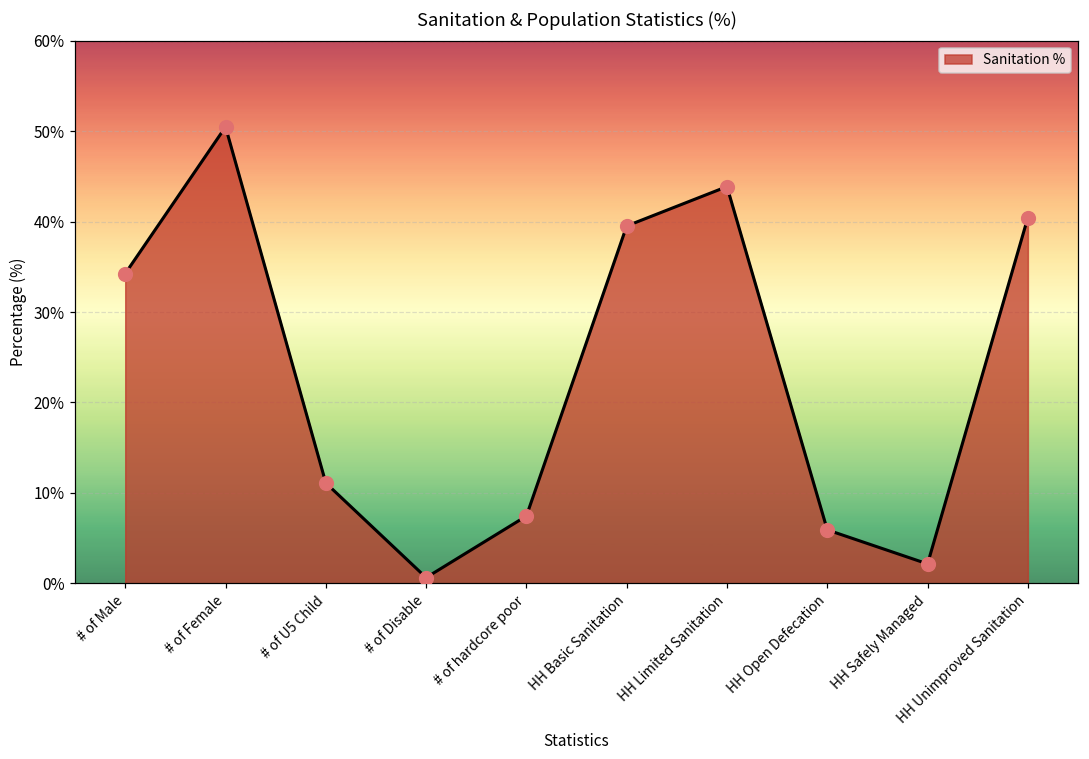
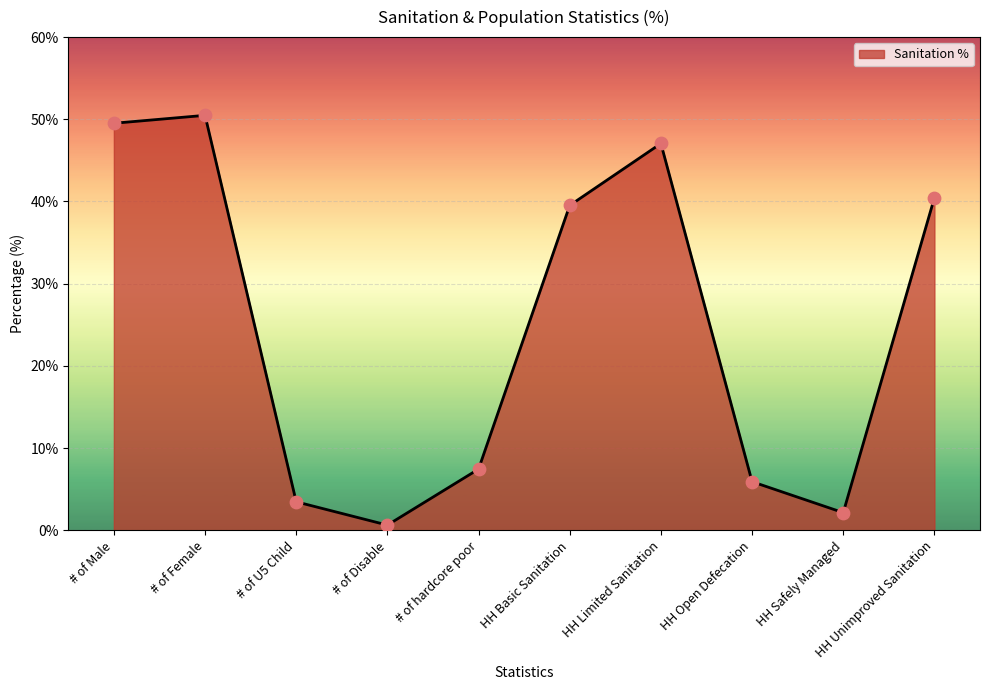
# of Male: 34% -> 50%
# of U5 Child: 11% -> 3%
HH Limited Sanitation: 44% -> 47%
